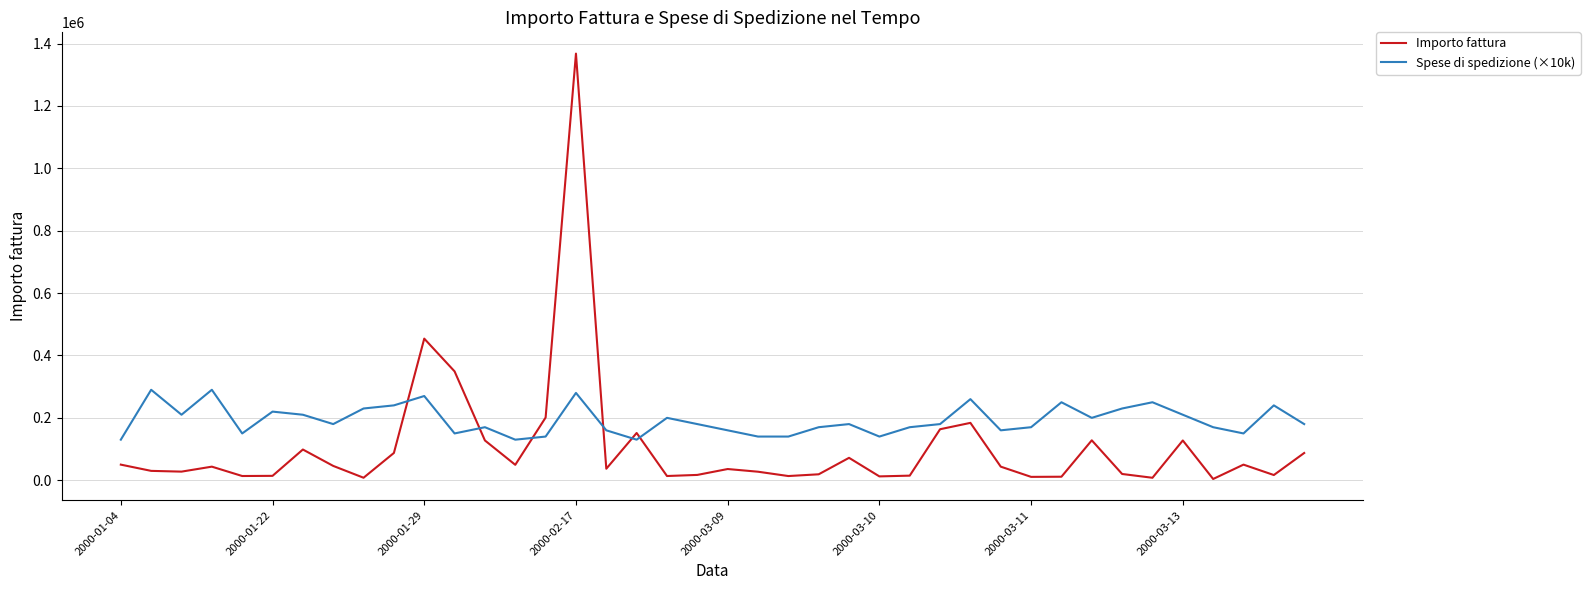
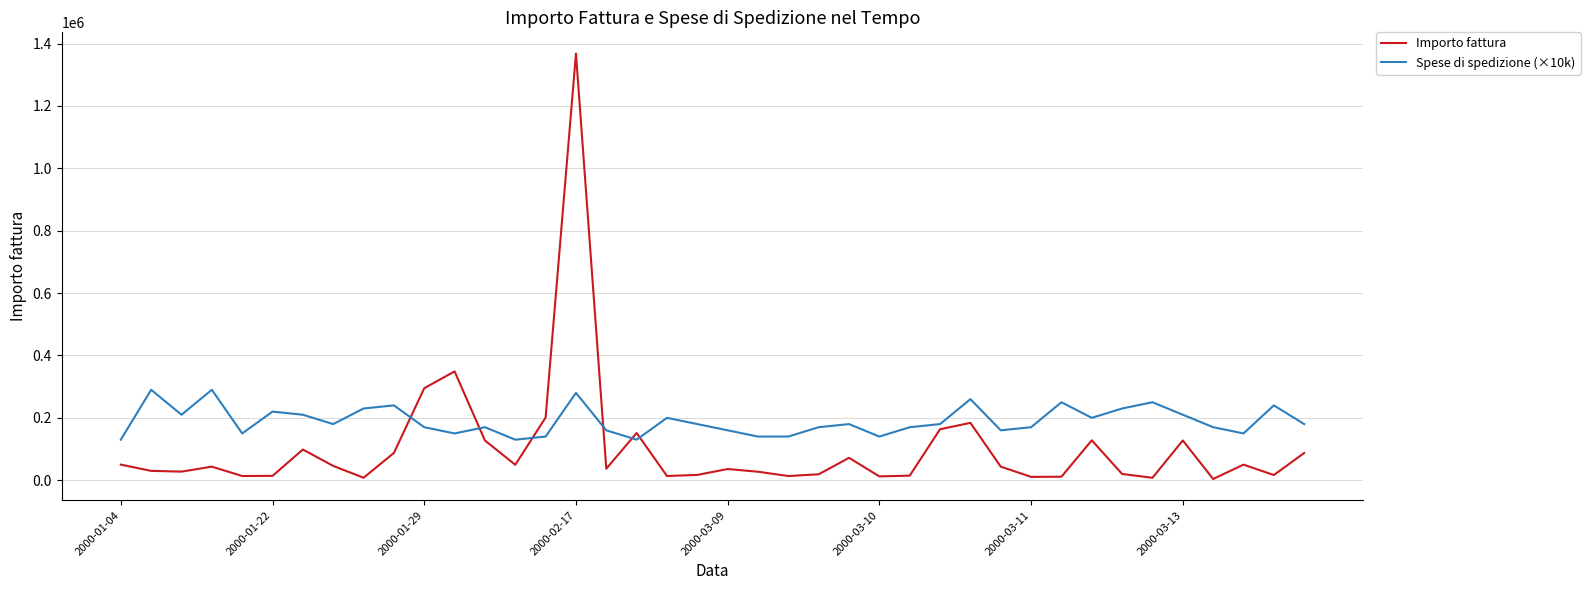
Importo fattura, 2000-01-29: 450000 -> 300000
Spese di spedizione (×10k), 2000-01-29: 270000 -> 170000
